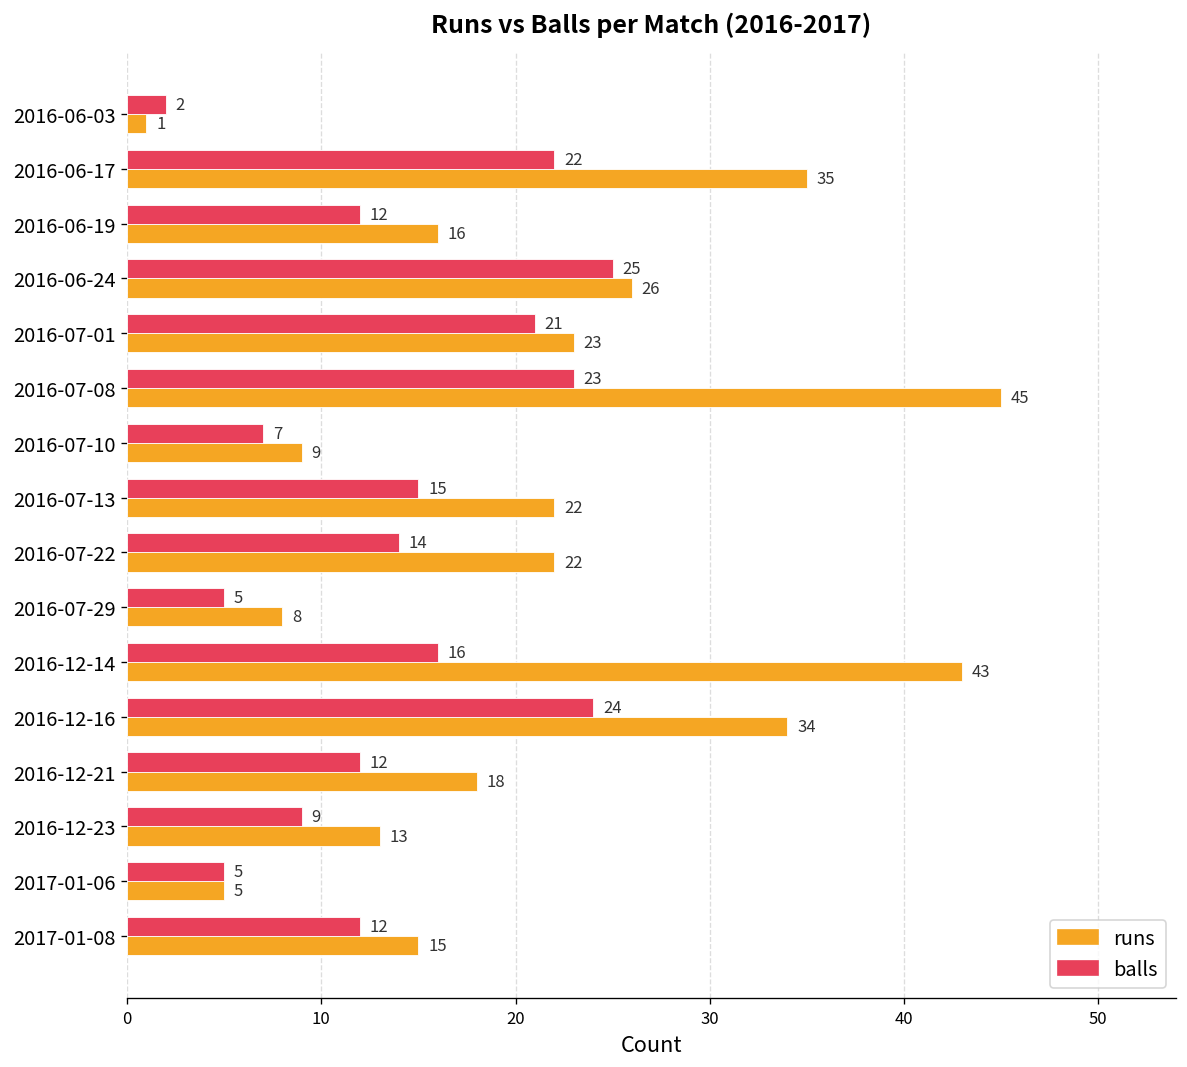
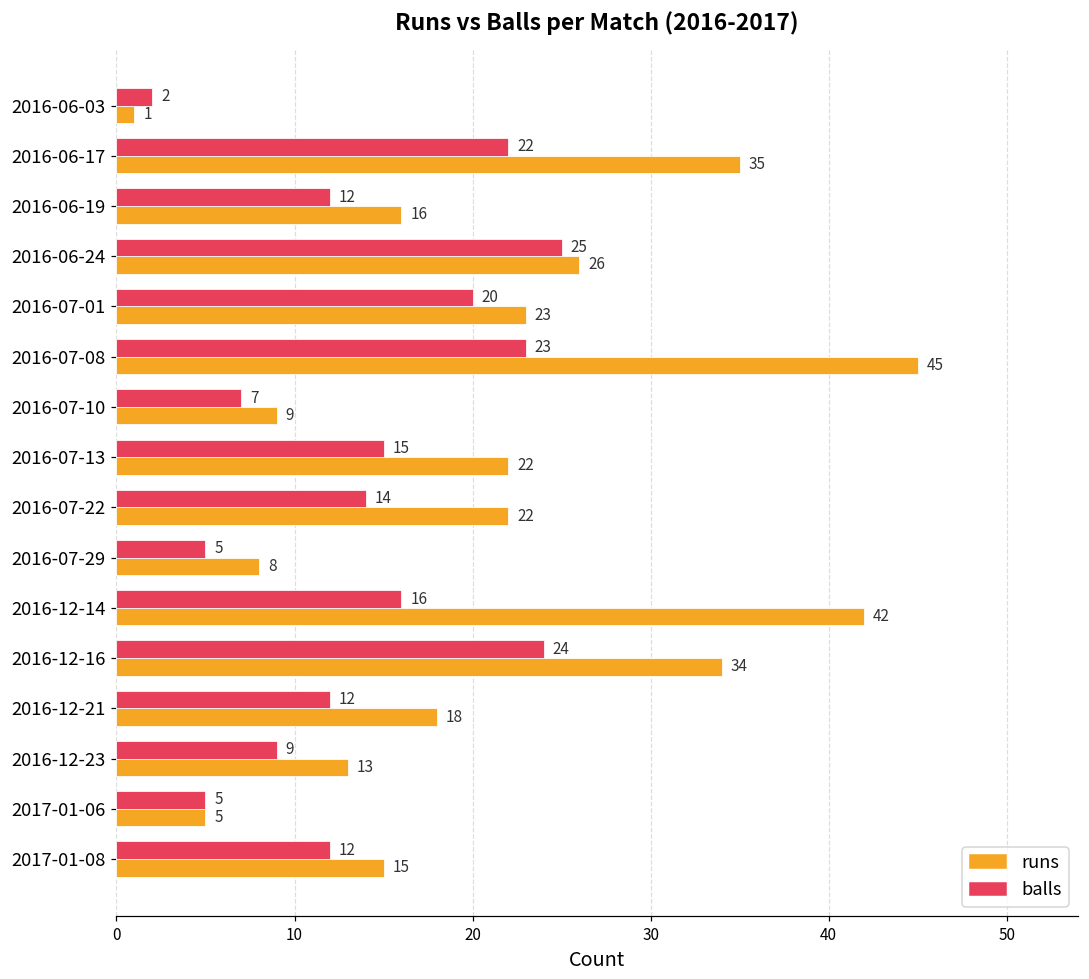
balls, 2016-07-01: 21 -> 20
runs, 2016-12-14: 43 -> 42
